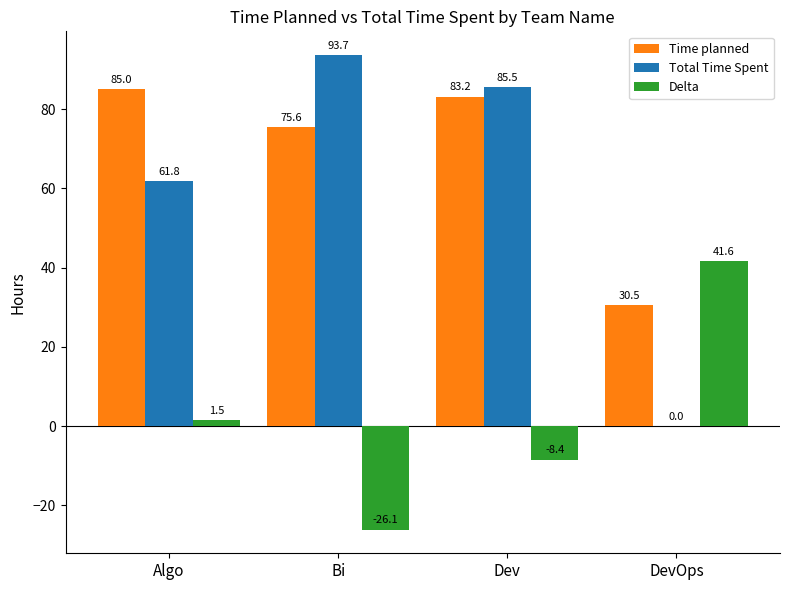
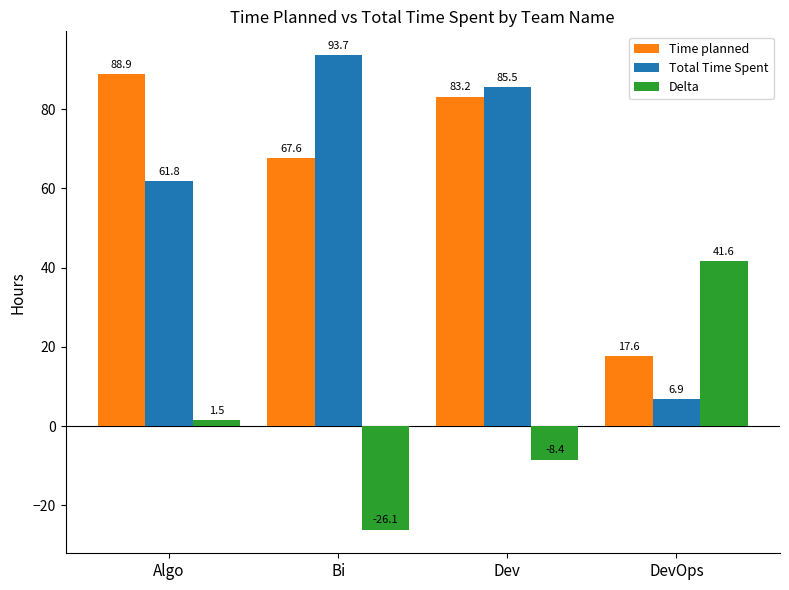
Time planned, Algo: 85.0 -> 88.9
Time planned, Bi: 75.6 -> 67.6
Time planned, DevOps: 30.5 -> 17.6
Total Time Spent, DevOps: 0.0 -> 6.9
